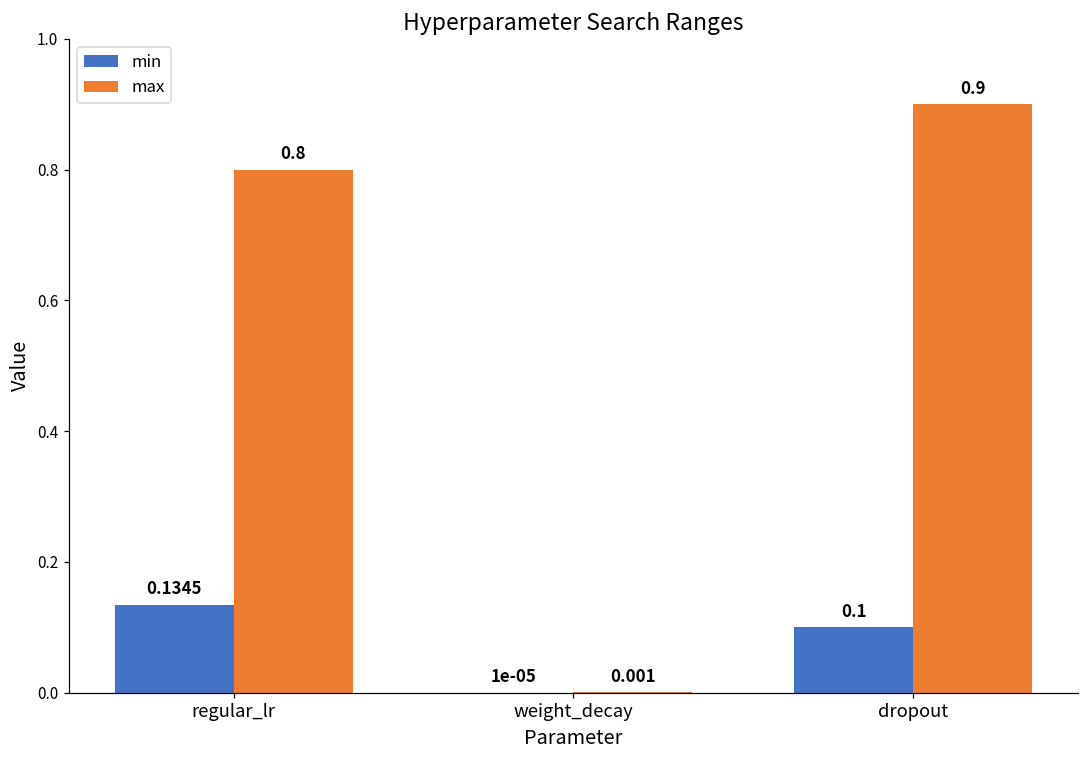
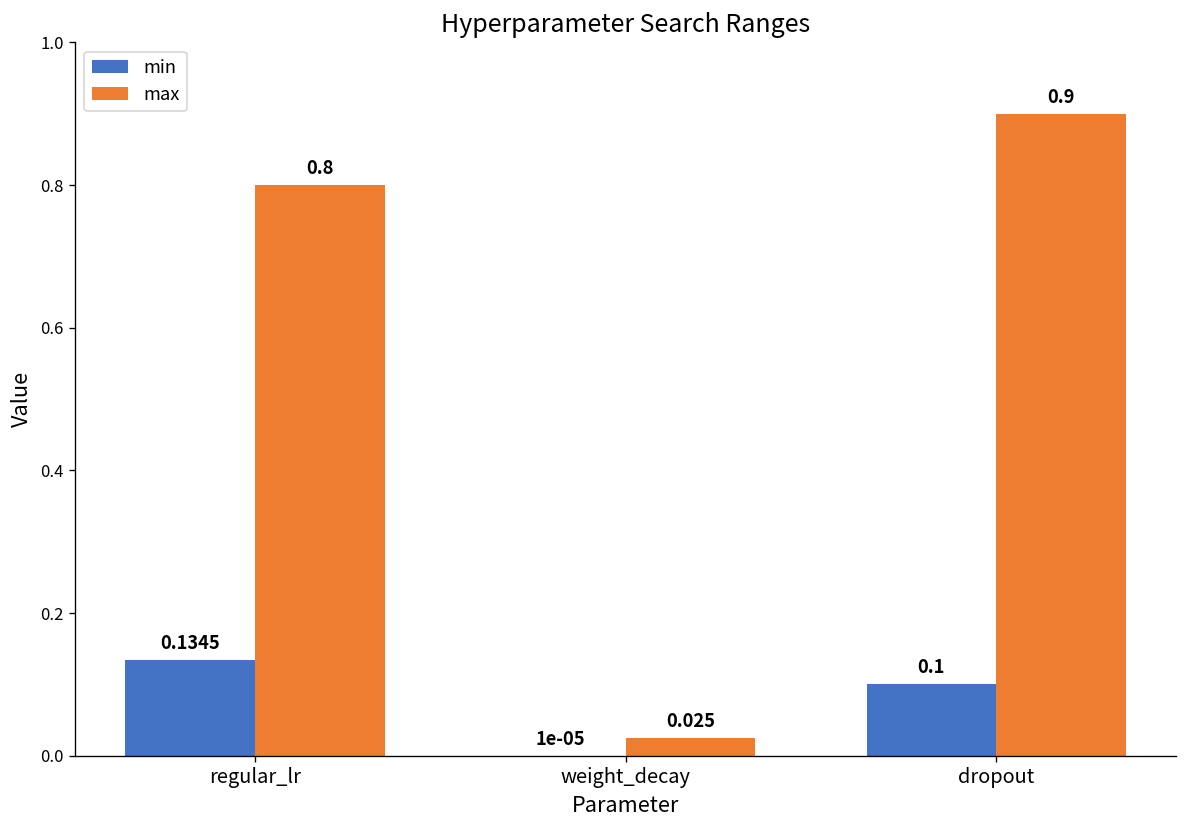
max, weight_decay: 0.001 -> 0.025
